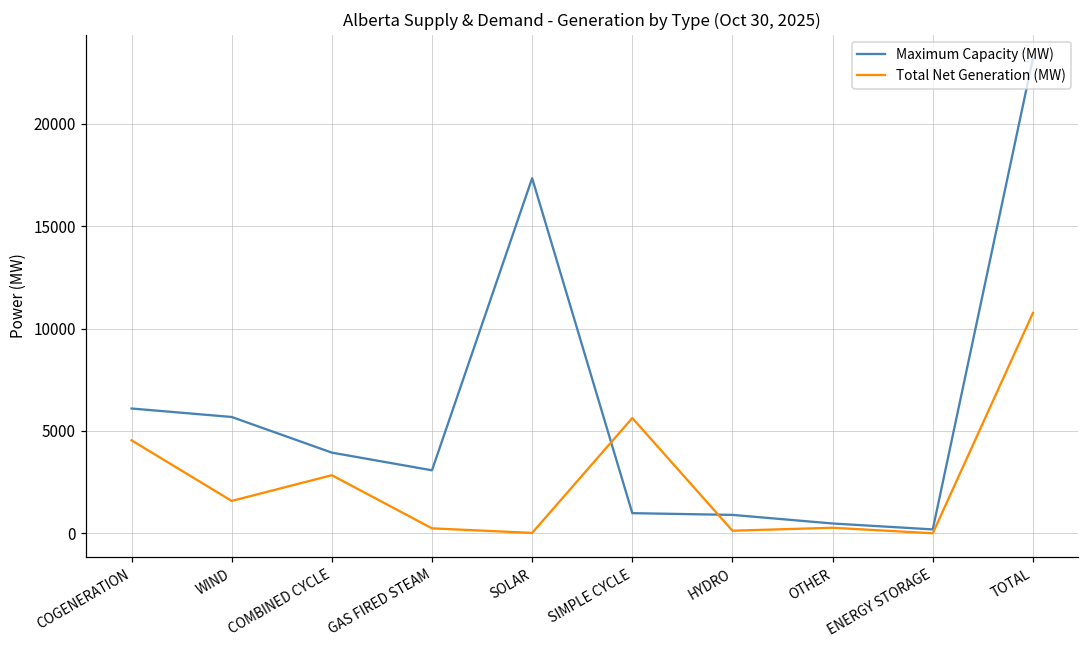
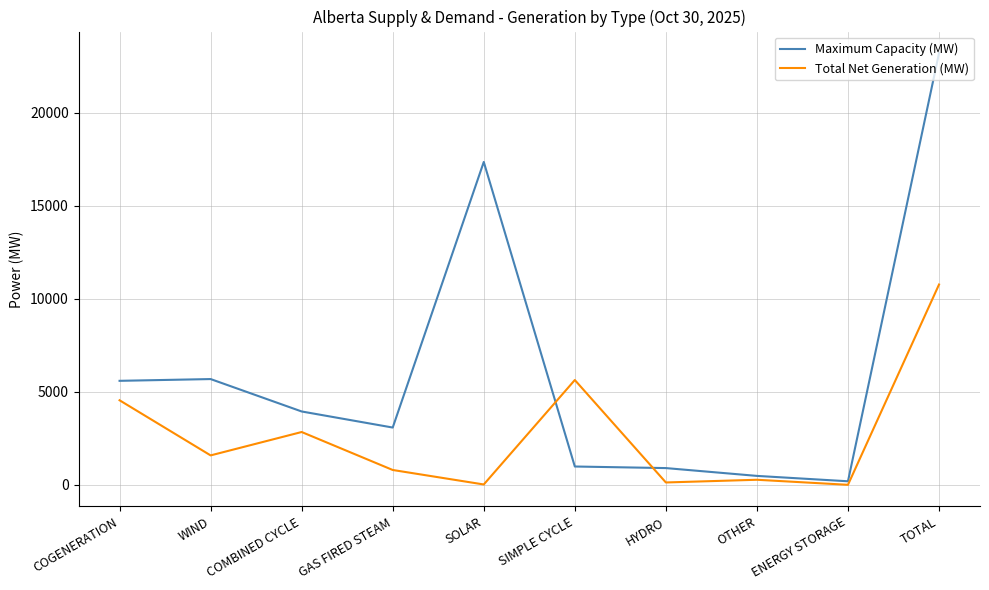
Maximum Capacity (MW), COGENERATION: 6100 -> 5600
Total Net Generation (MW), GAS FIRED STEAM: 200 -> 800
